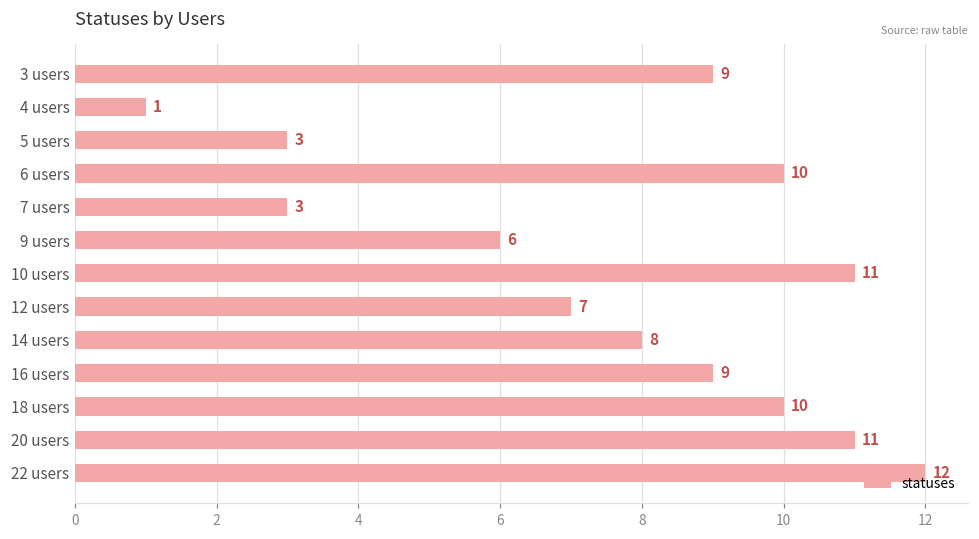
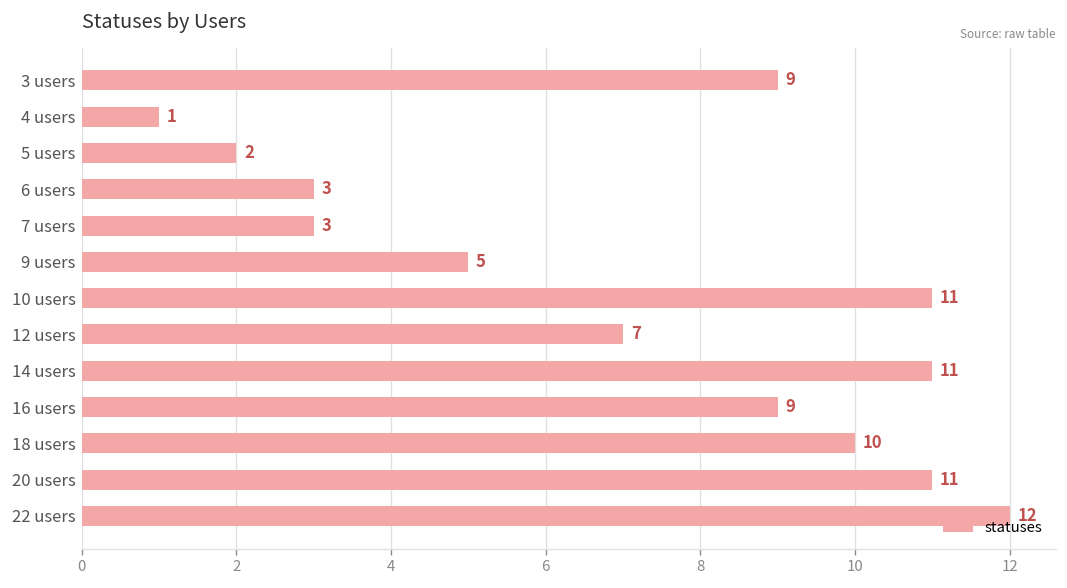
5 users: 3 -> 2
6 users: 10 -> 3
9 users: 6 -> 5
14 users: 8 -> 11
